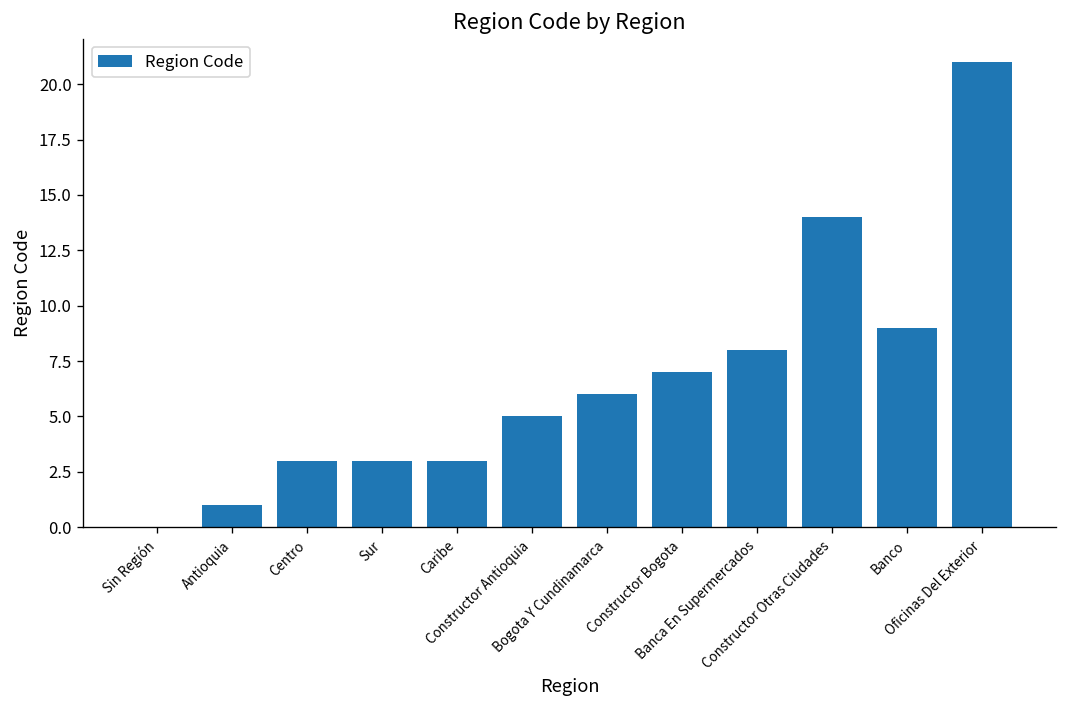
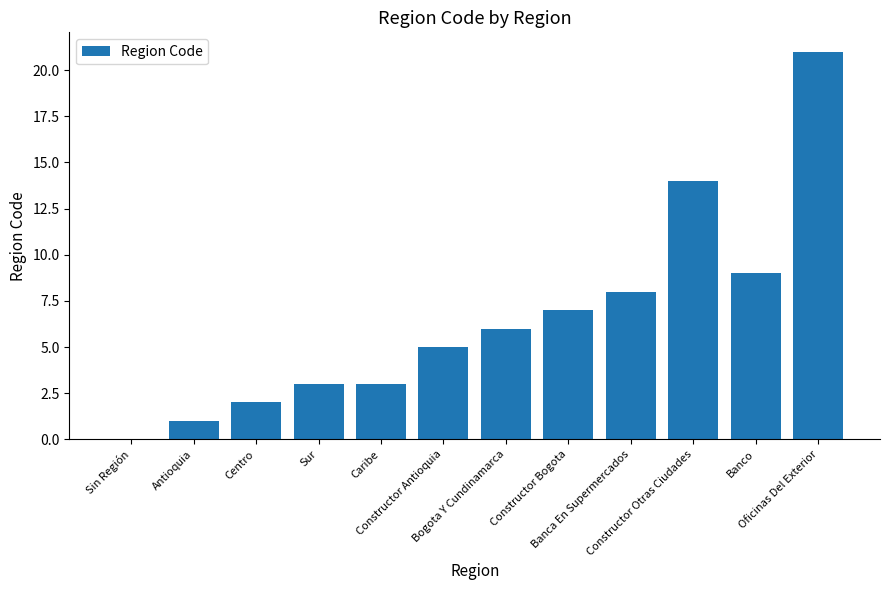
Centro: 3 -> 2
